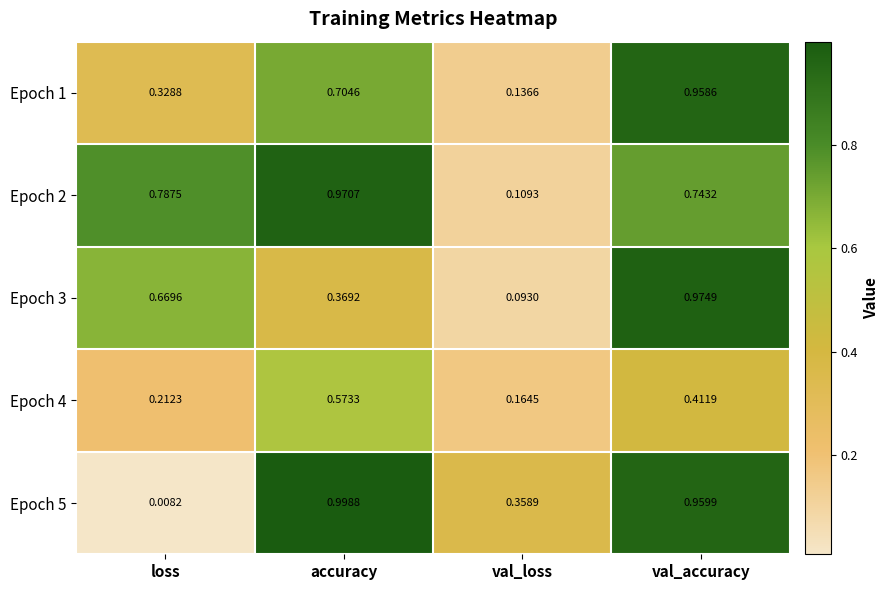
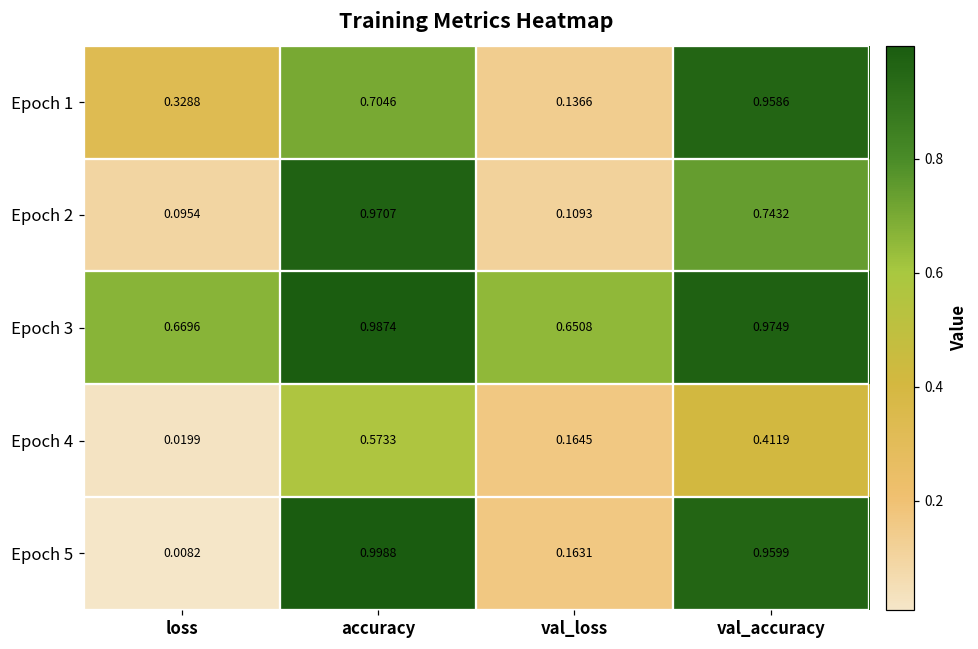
Epoch 2, loss: 0.7875 -> 0.0954
Epoch 3, accuracy: 0.3692 -> 0.9874
Epoch 3, val_loss: 0.0930 -> 0.6508
Epoch 4, loss: 0.2123 -> 0.0199
Epoch 5, val_loss: 0.3589 -> 0.1631
